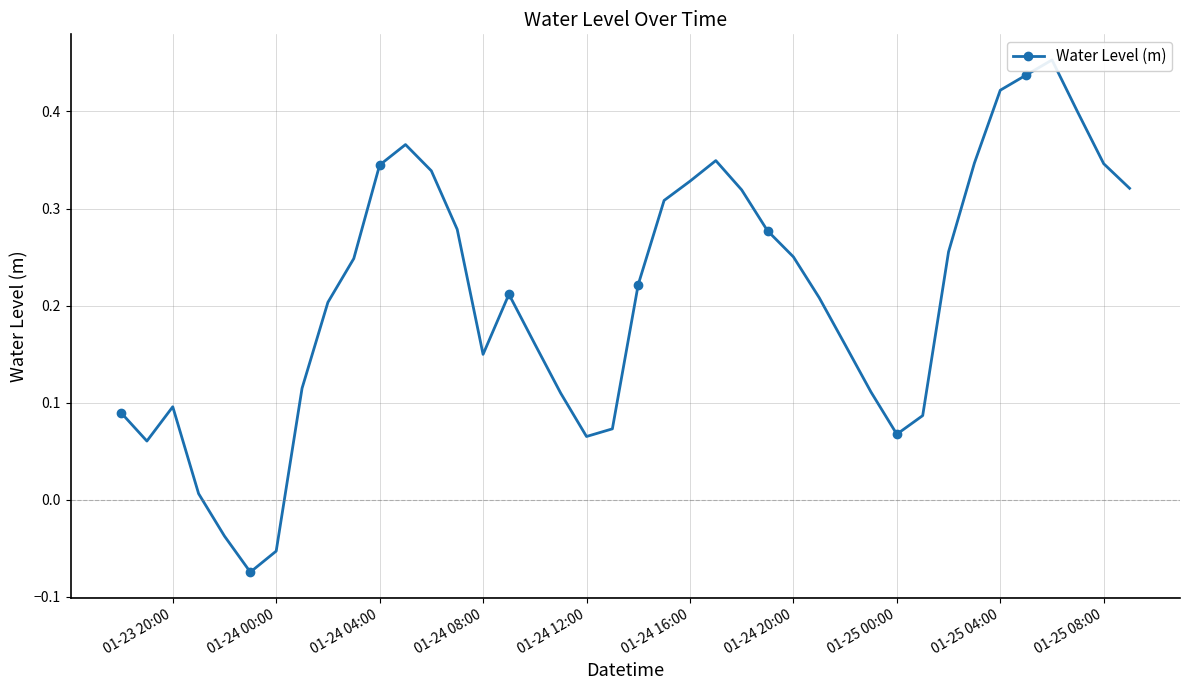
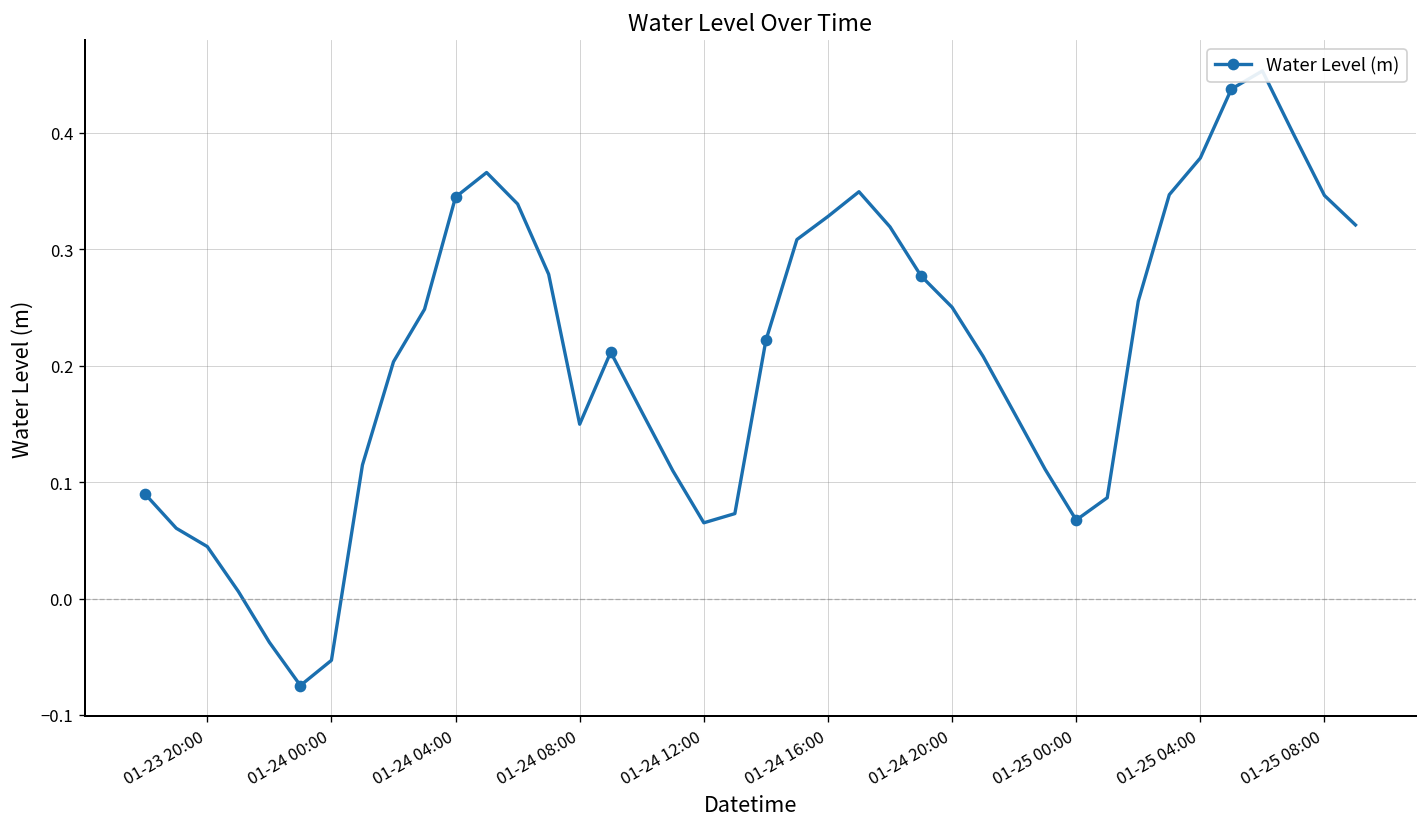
01-23 20:00: 0.10 -> 0.04
01-25 04:00: 0.42 -> 0.38
